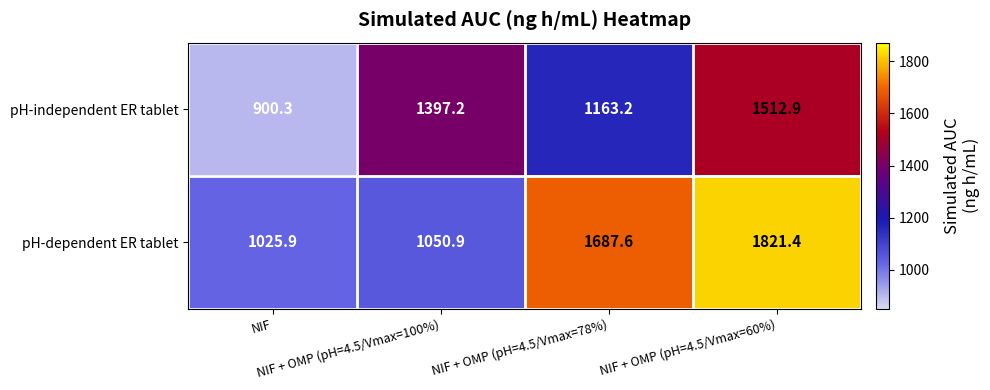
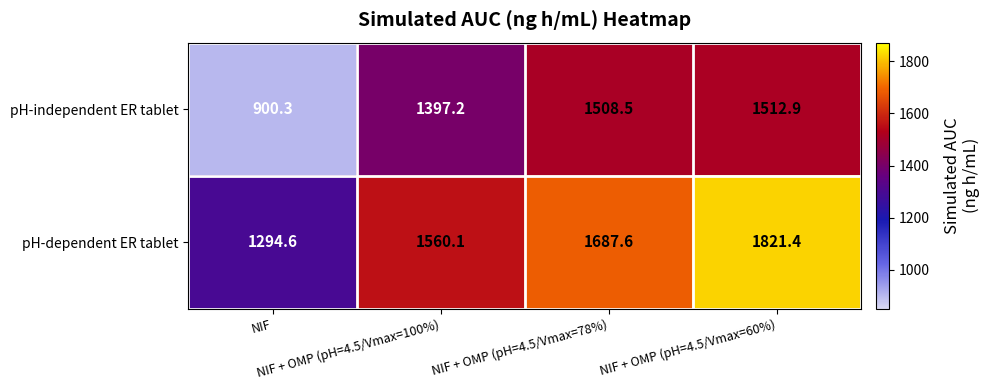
pH-independent ER tablet, NIF + OMP (pH=4.5/Vmax=78%): 1163.2 -> 1508.5
pH-dependent ER tablet, NIF: 1025.9 -> 1294.6
pH-dependent ER tablet, NIF + OMP (pH=4.5/Vmax=100%): 1050.9 -> 1560.1
